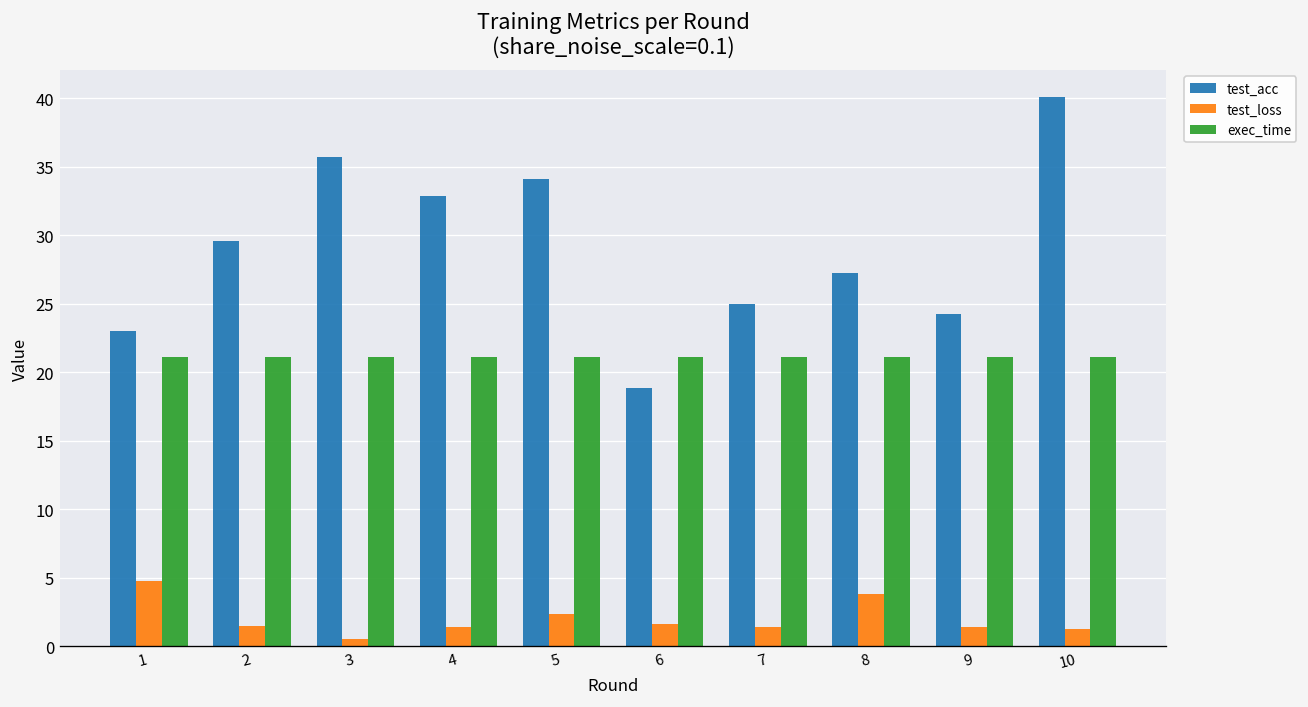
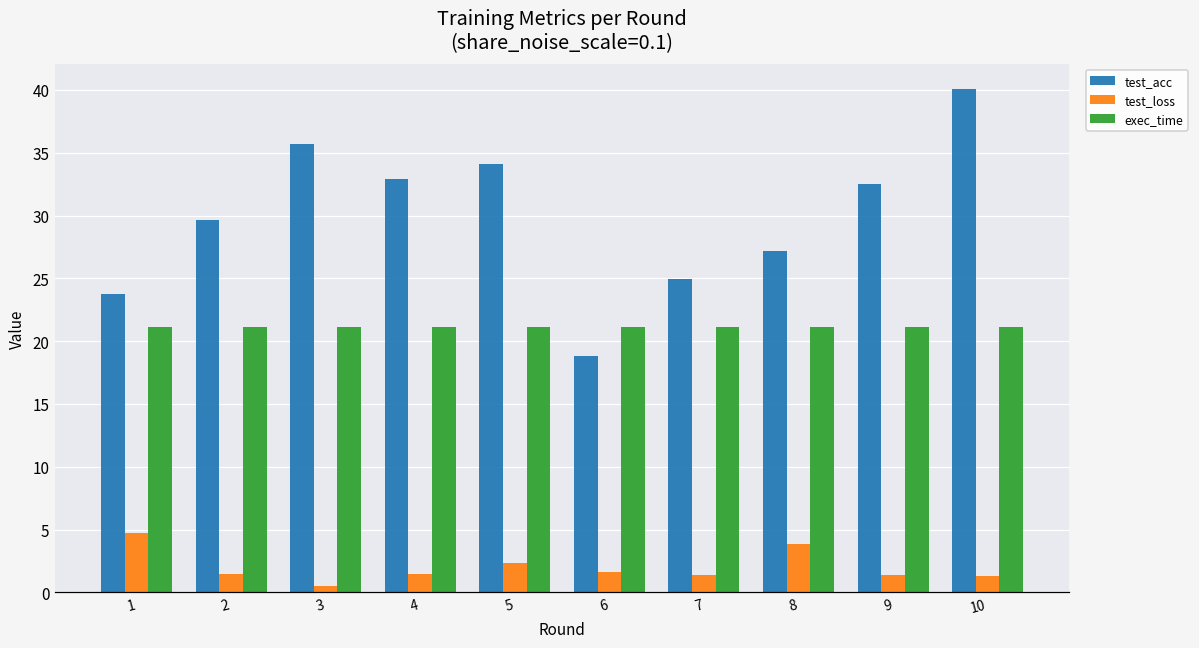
test_acc, 1: 23.0 -> 23.8
test_acc, 9: 24.2 -> 32.5
